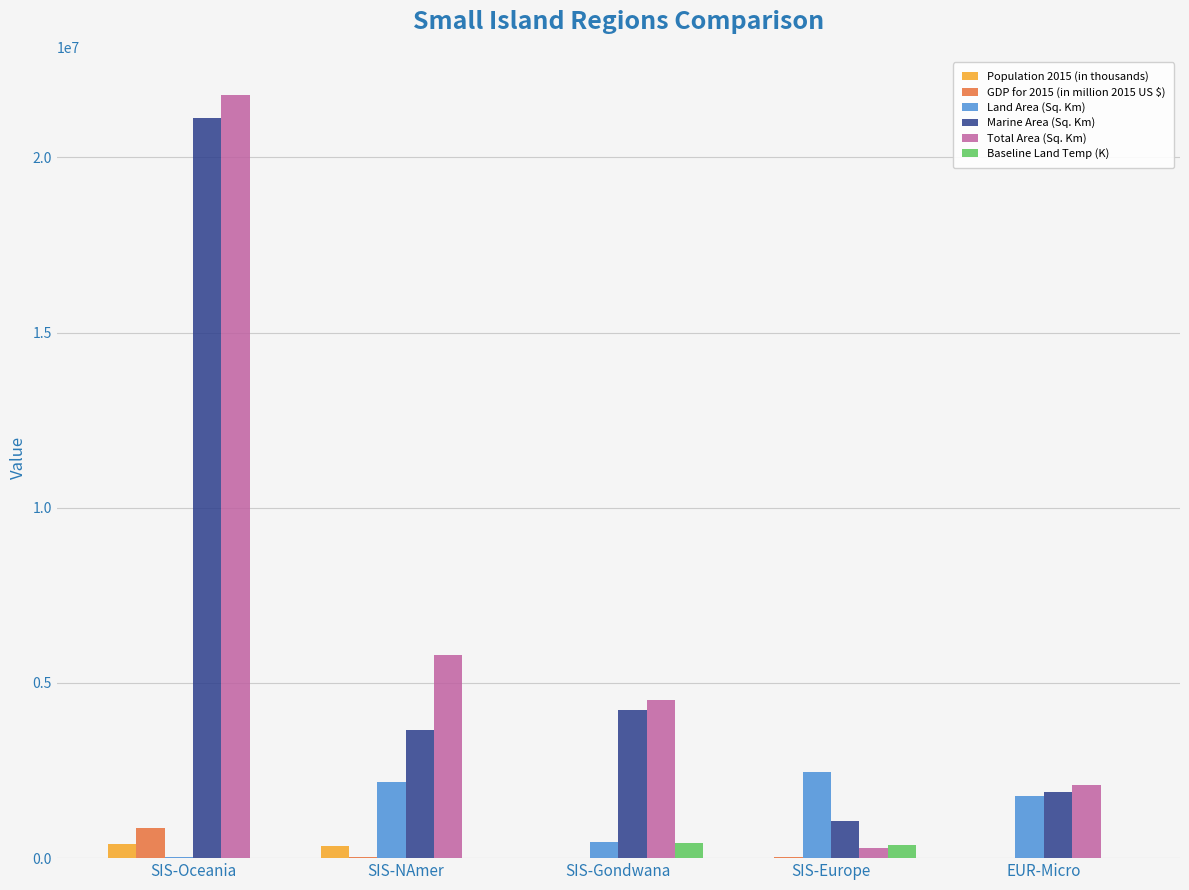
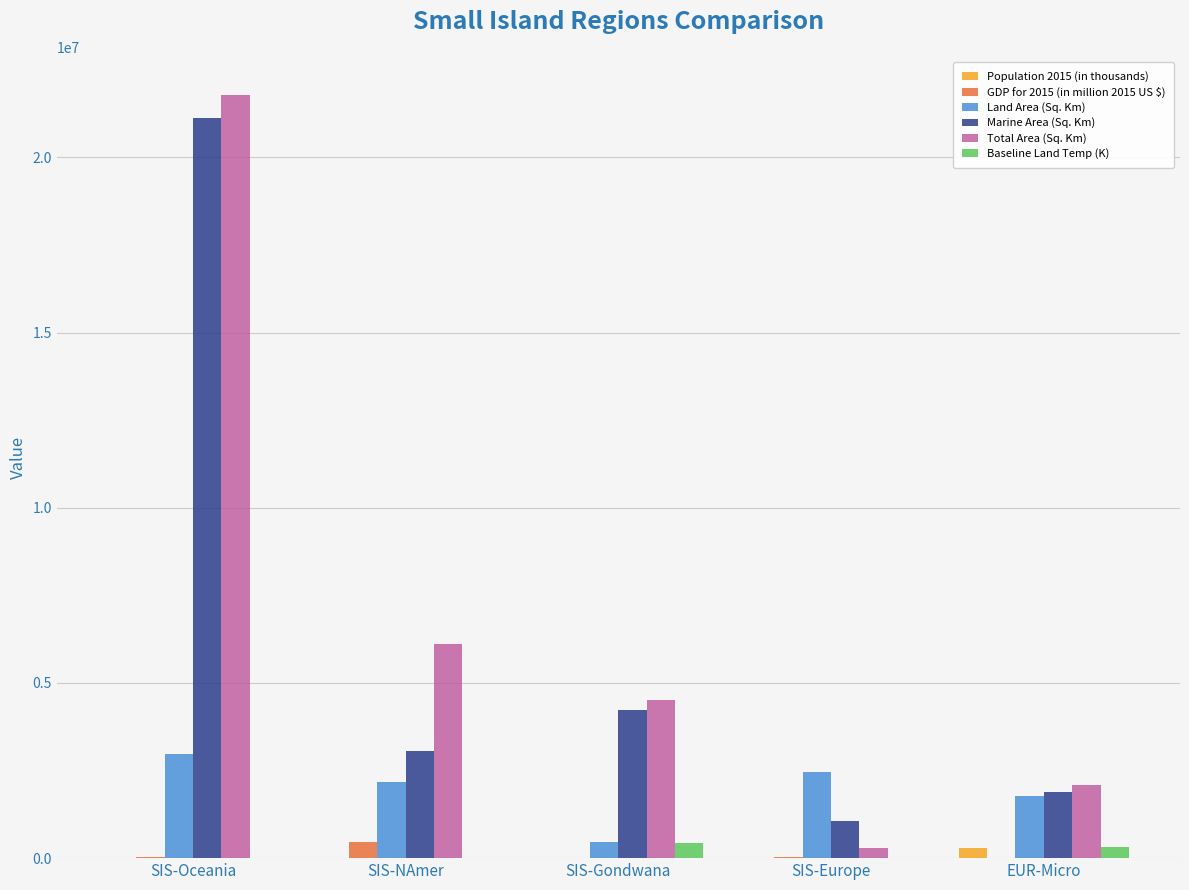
Population 2015 (in thousands), SIS-Oceania: 400000 -> 0
GDP for 2015 (in million 2015 US $), SIS-Oceania: 900000 -> 0
Land Area (Sq. Km), SIS-Oceania: 0 -> 3000000
Population 2015 (in thousands), SIS-NAmer: 300000 -> 0
GDP for 2015 (in million 2015 US $), SIS-NAmer: 0 -> 500000
Marine Area (Sq. Km), SIS-NAmer: 3600000 -> 3000000
Total Area (Sq. Km), SIS-NAmer: 5800000 -> 6100000
Baseline Land Temp (K), SIS-Europe: 400000 -> 0
Population 2015 (in thousands), EUR-Micro: 0 -> 300000
Baseline Land Temp (K), EUR-Micro: 0 -> 300000
